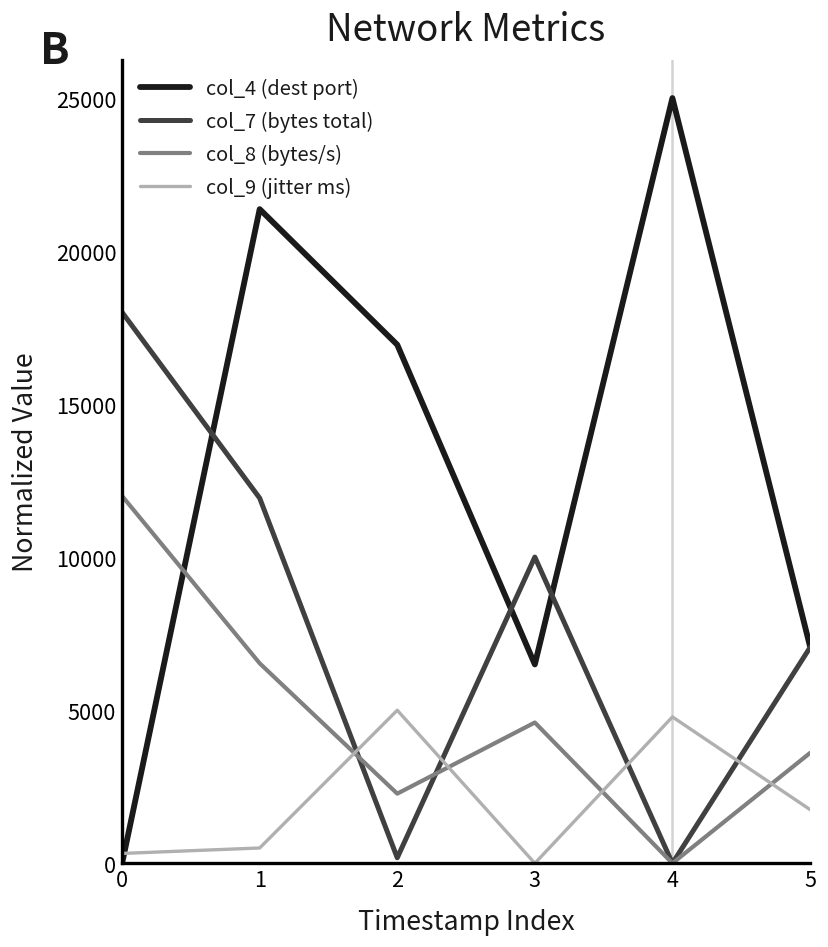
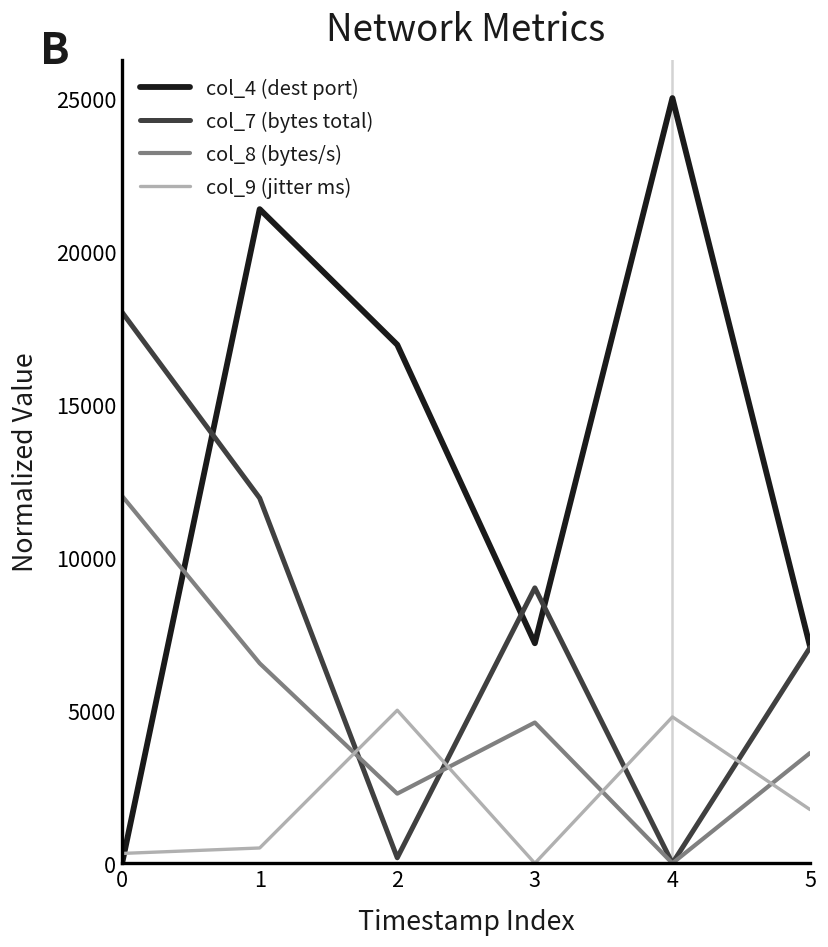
col_4 (dest port), 3: 6500 -> 7200
col_7 (bytes total), 3: 10000 -> 9000
